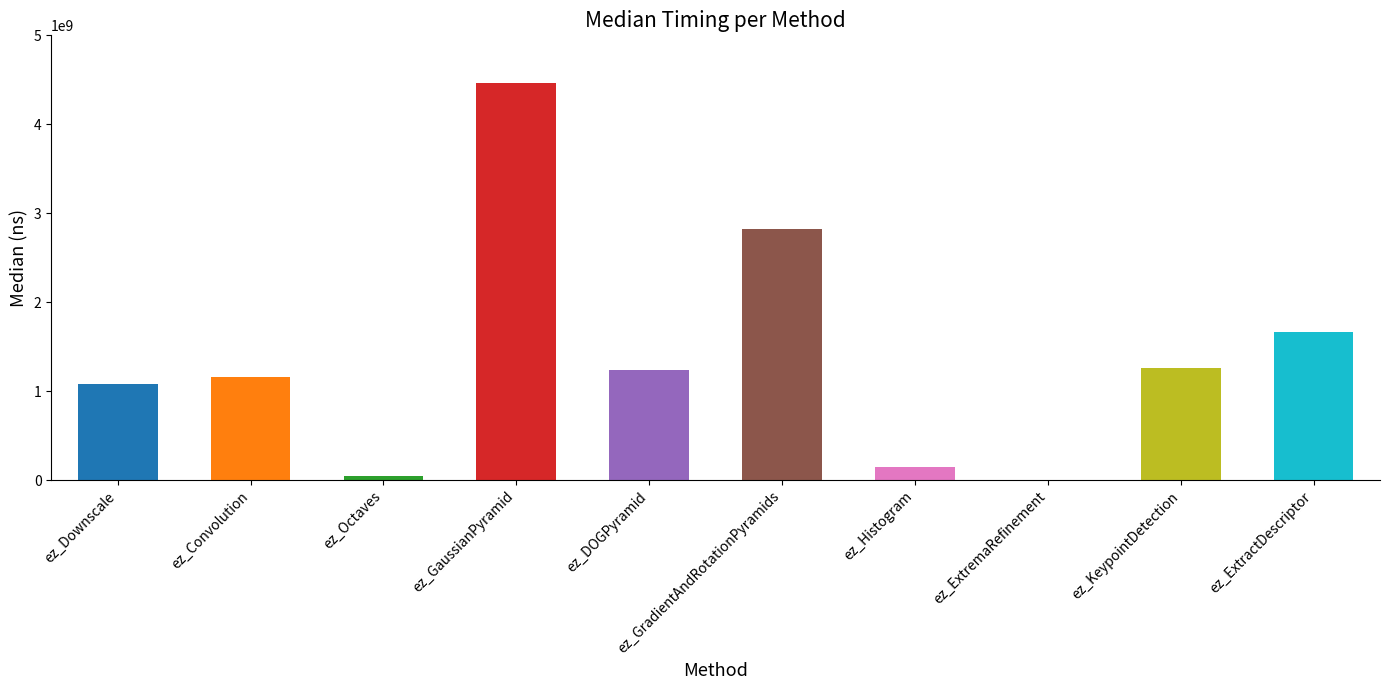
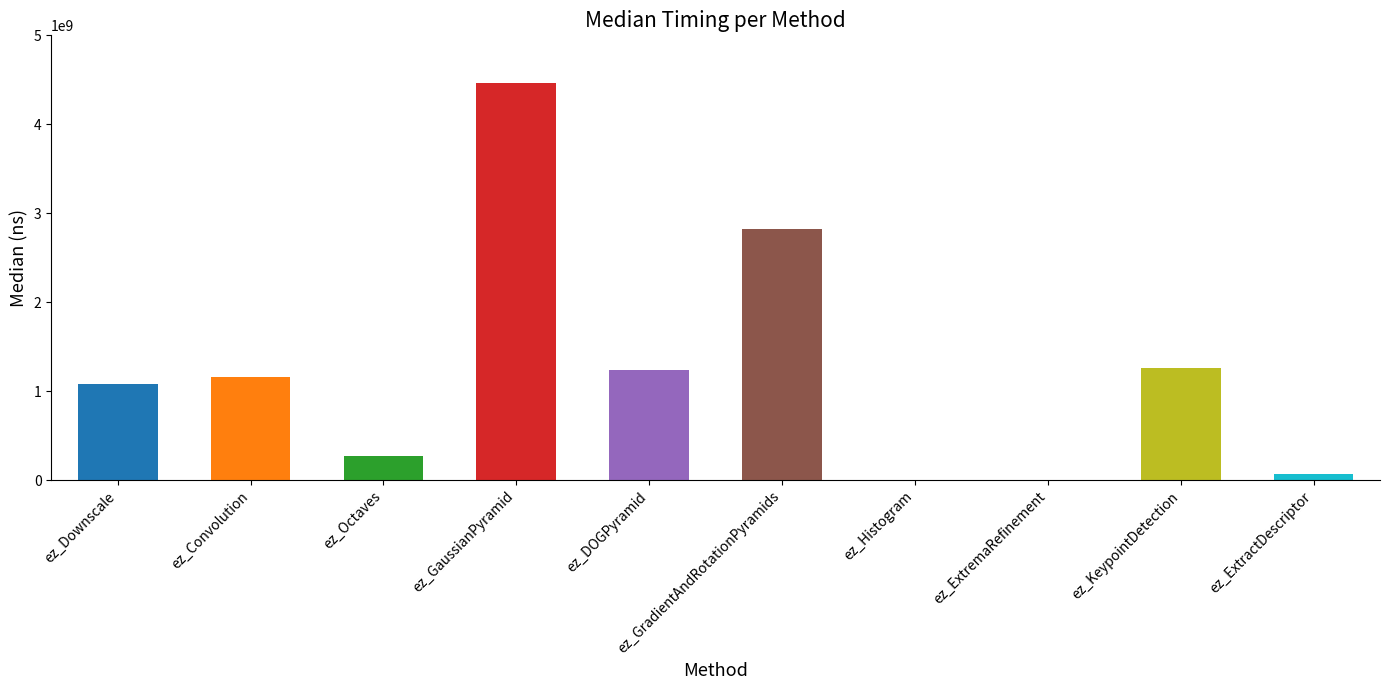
ez_Octaves: 0 -> 300000000
ez_Histogram: 100000000 -> 0
ez_ExtractDescriptor: 1700000000 -> 100000000
